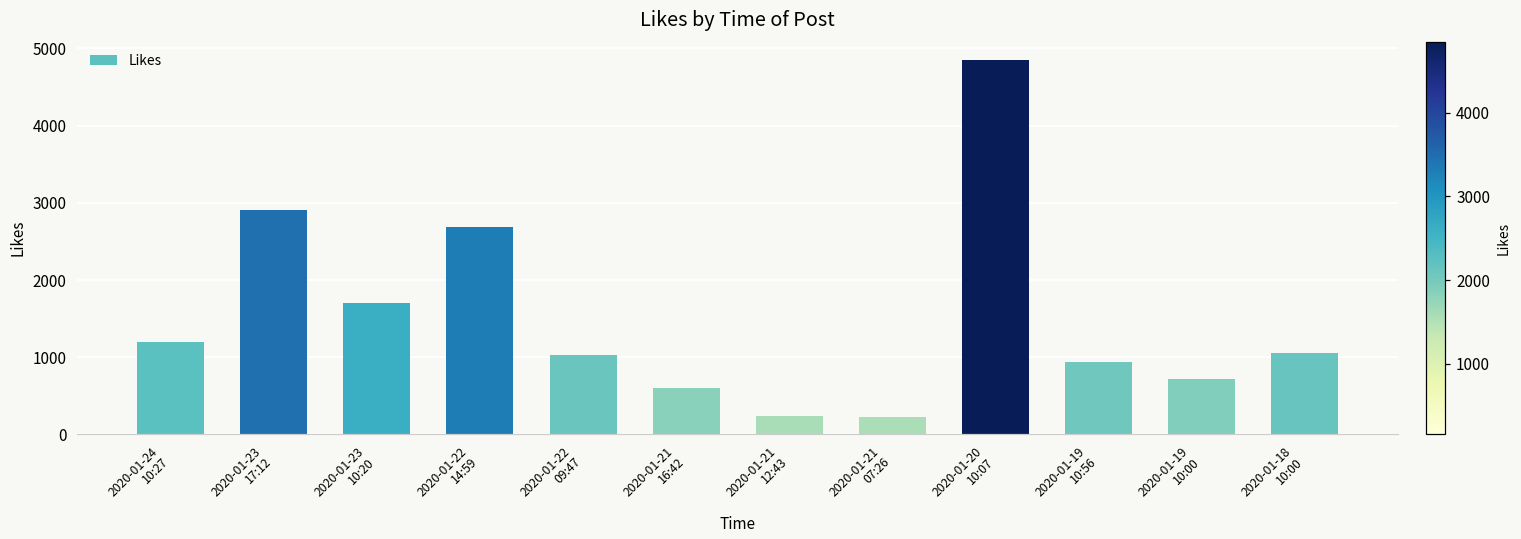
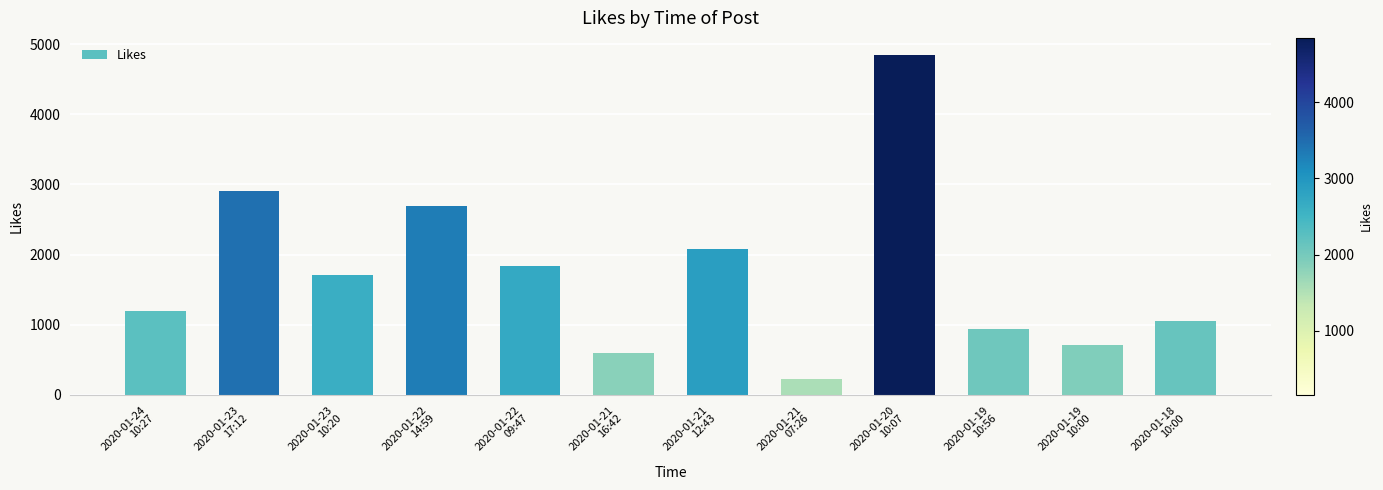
2020-01-22 09:47: 1000 -> 1800
2020-01-21 12:43: 200 -> 2100
